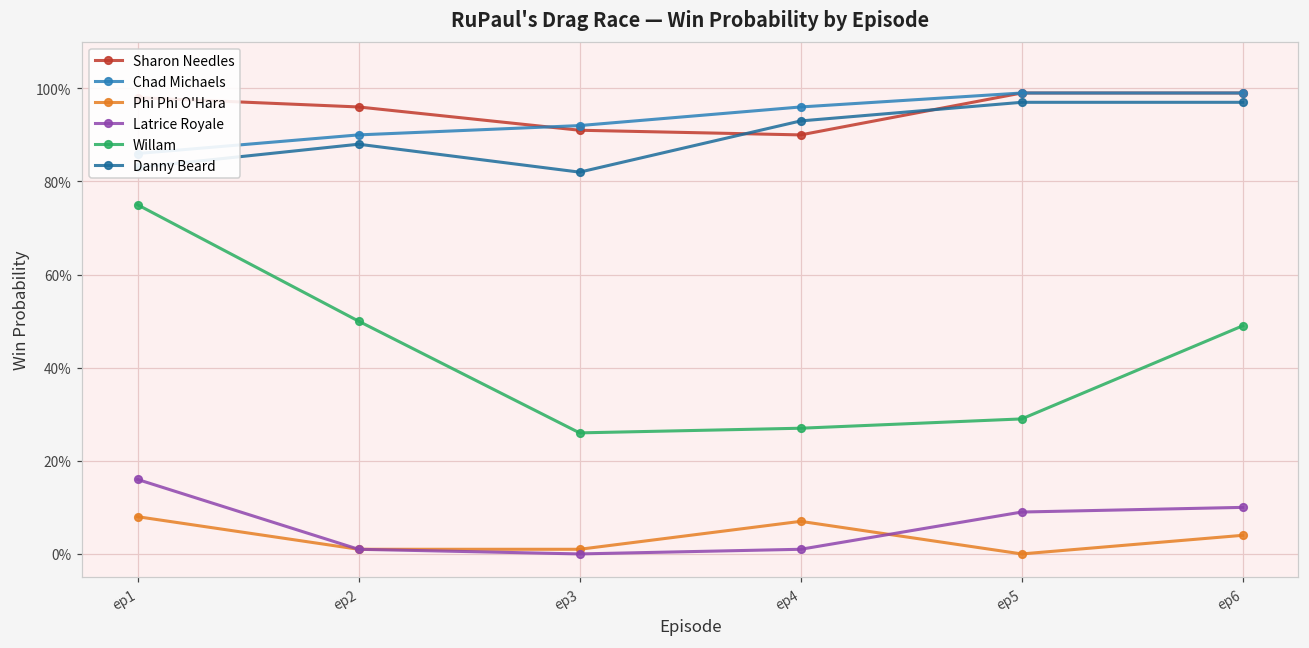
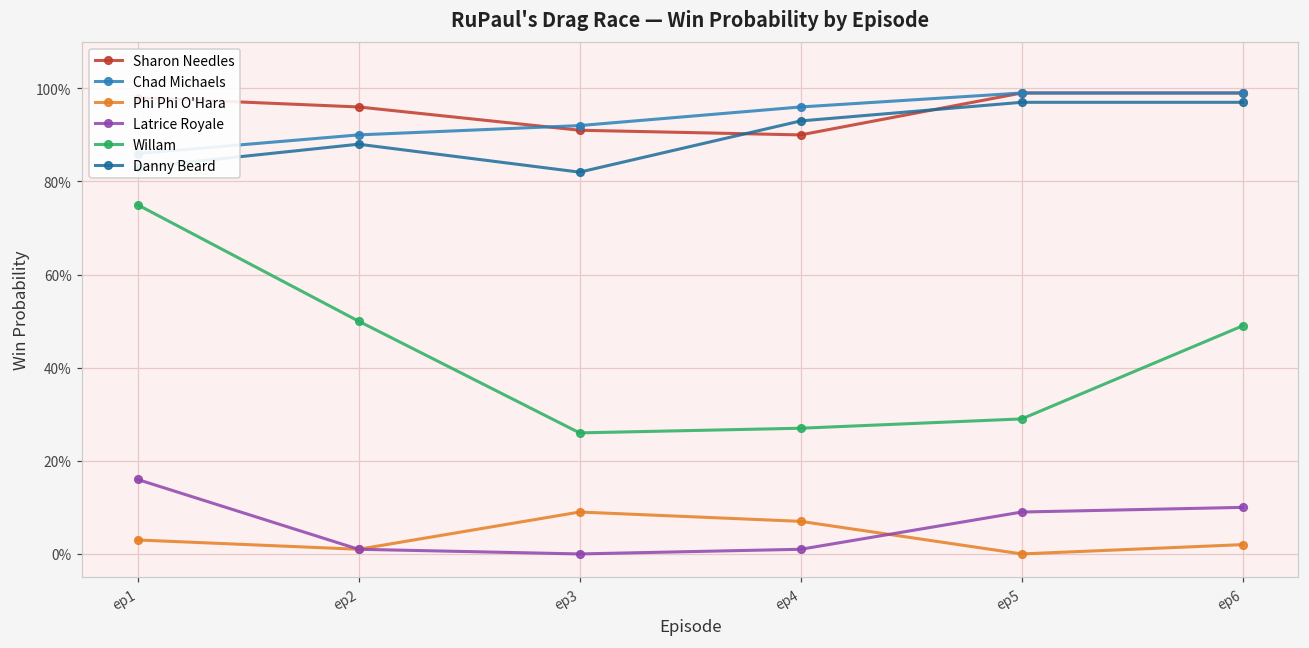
Phi Phi O'Hara, ep1: 8% -> 3%
Phi Phi O'Hara, ep3: 1% -> 9%
Phi Phi O'Hara, ep6: 4% -> 2%
